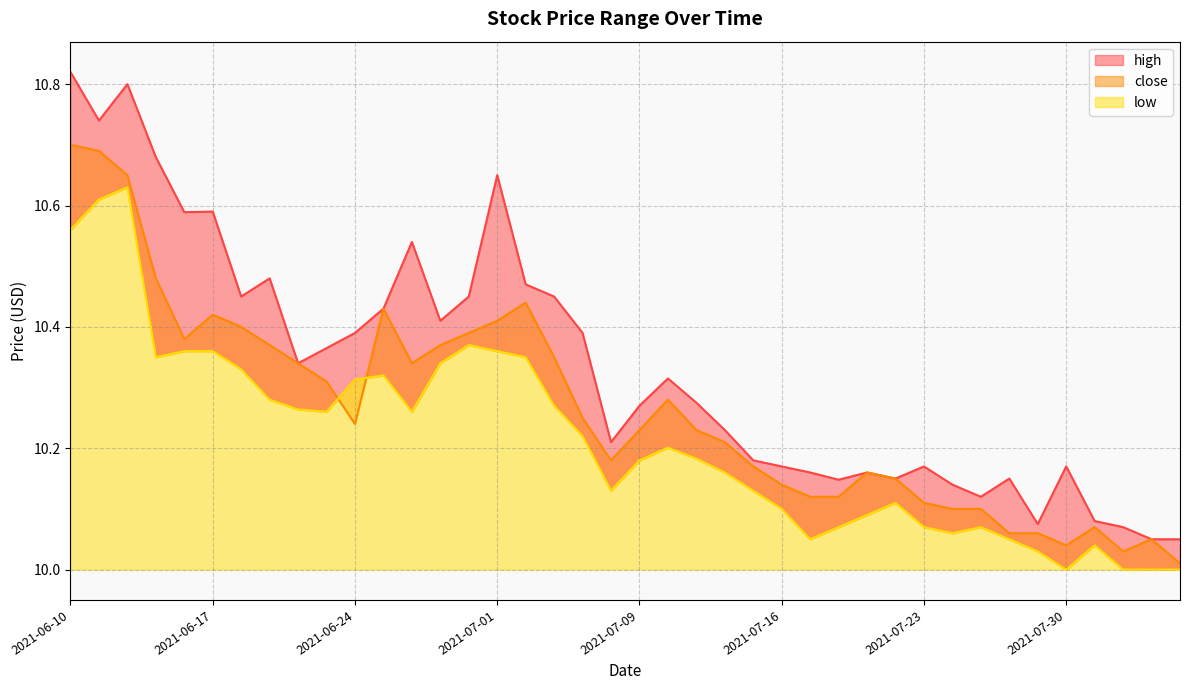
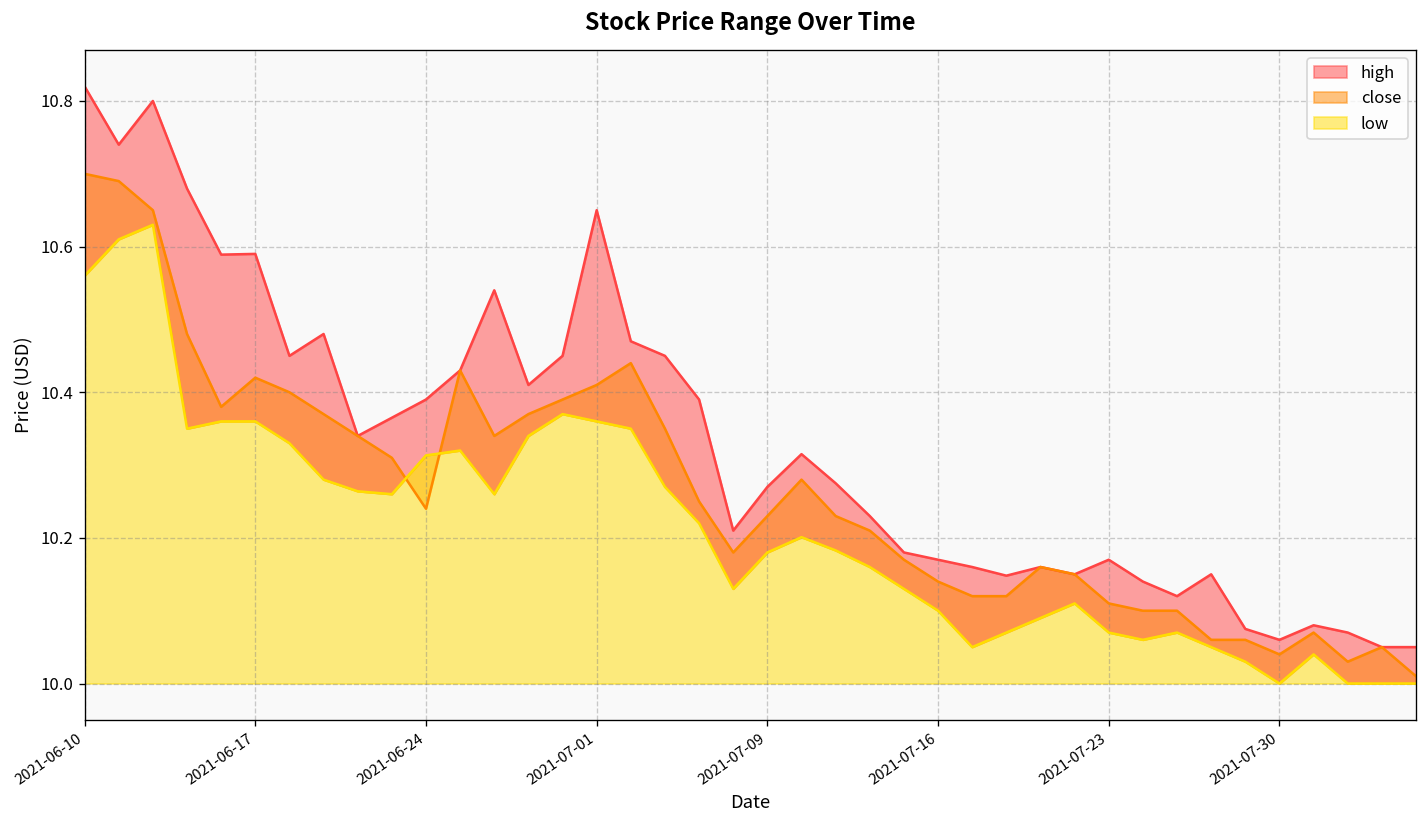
high, 2021-07-30: 10.17 -> 10.06
